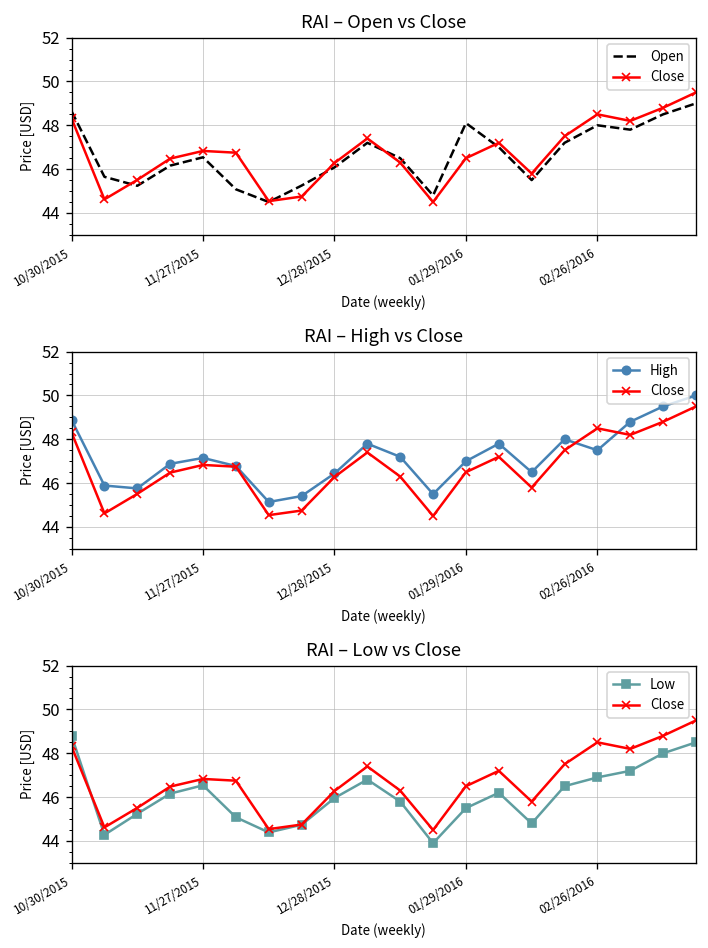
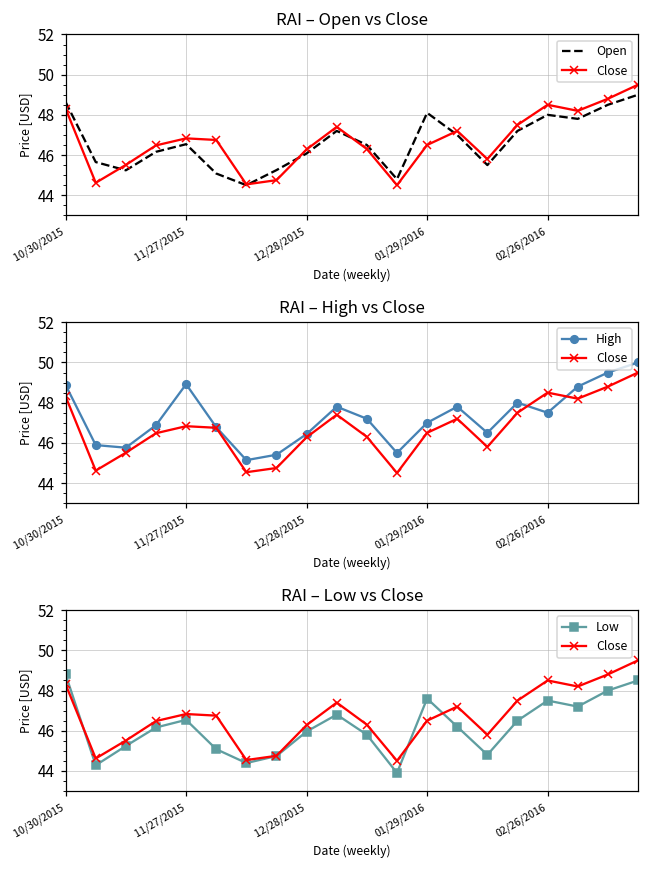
RAI – High vs Close, High, 11/27/2015: 47.2 -> 48.9
RAI – Low vs Close, Low, 01/29/2016: 45.5 -> 47.6
RAI – Low vs Close, Low, 02/26/2016: 46.9 -> 47.5
